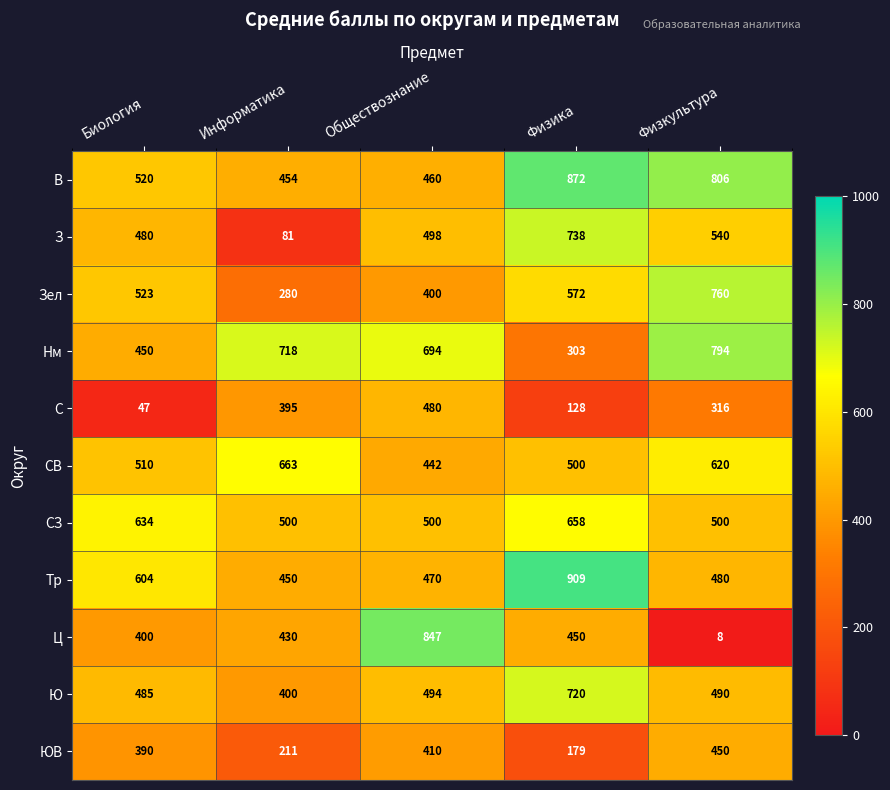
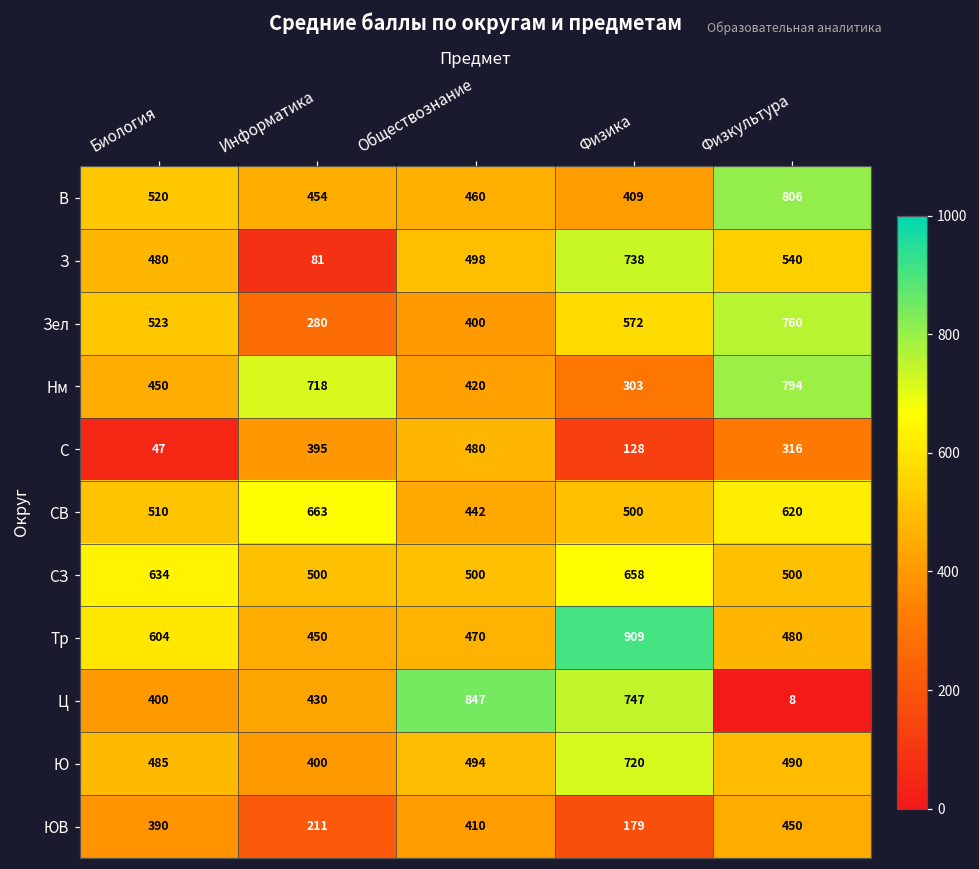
В, Физика: 872 -> 409
Нм, Обществознание: 694 -> 420
Ц, Физика: 450 -> 747
